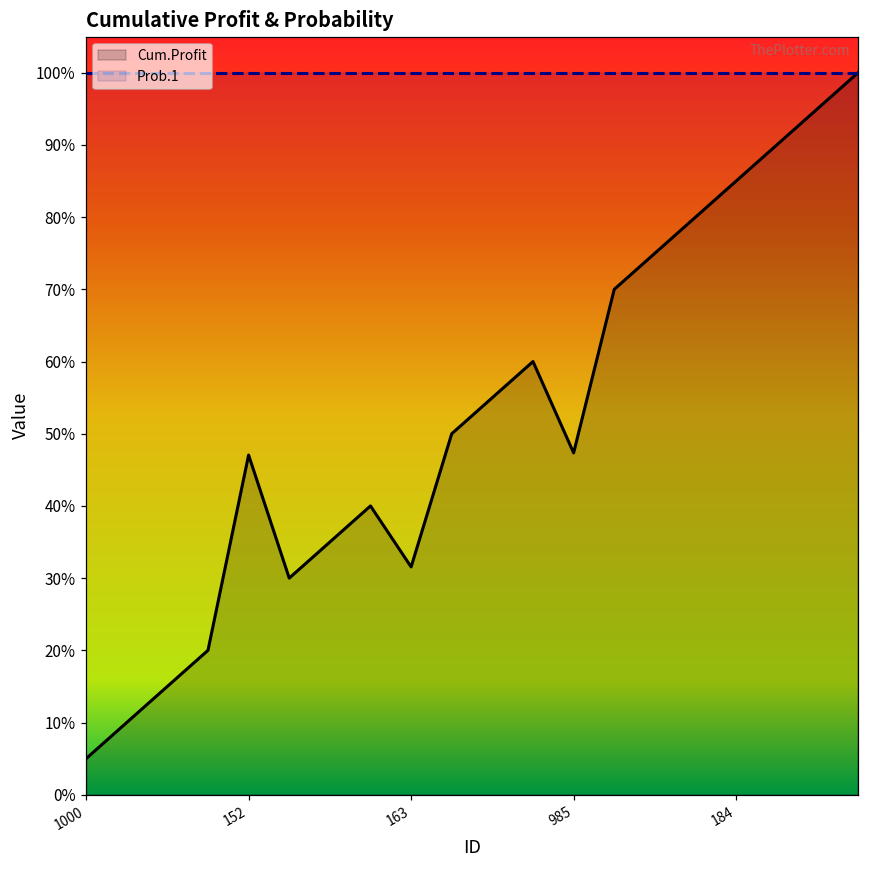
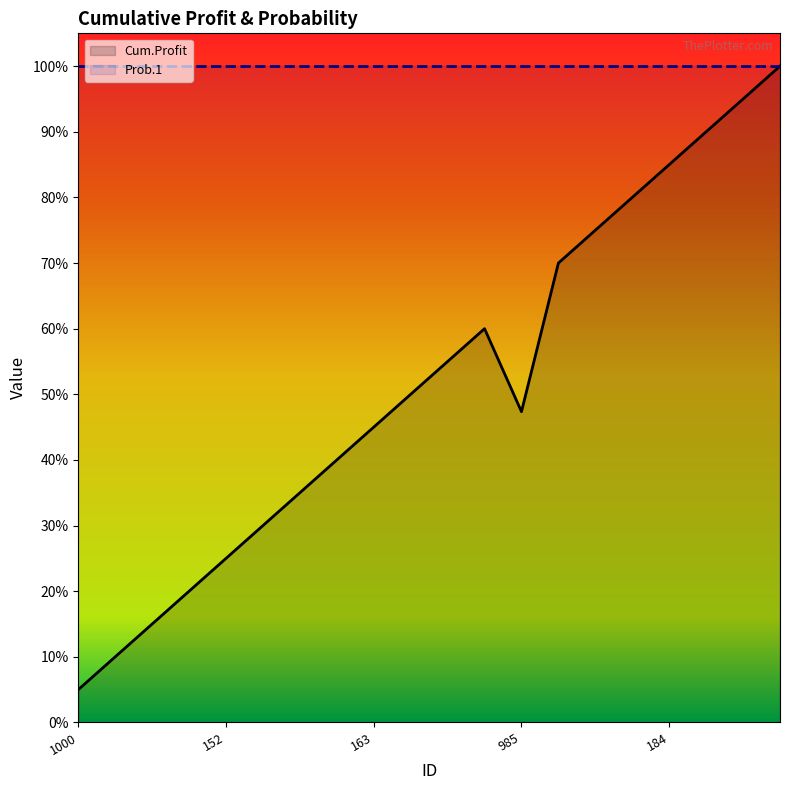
Cum.Profit, 152: 47% -> 25%
Cum.Profit, 163: 32% -> 45%
